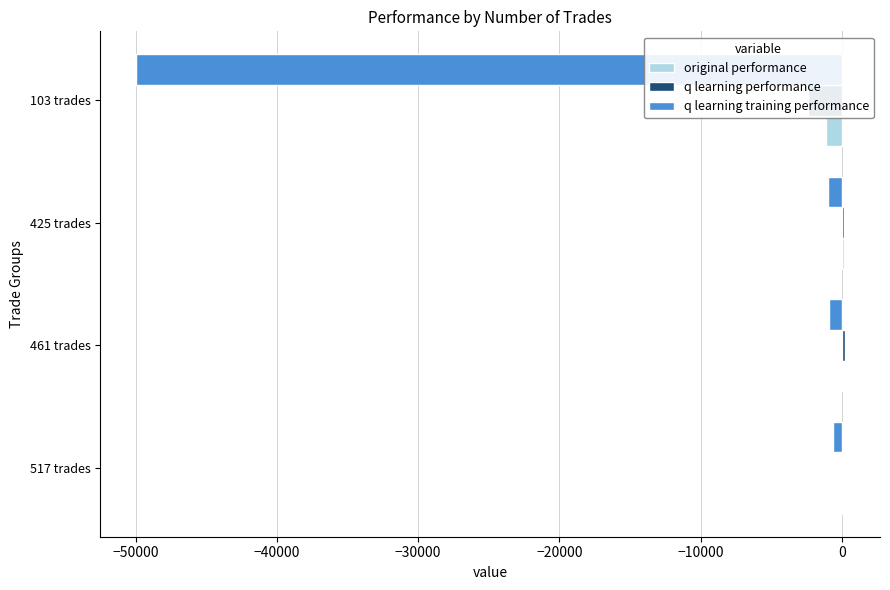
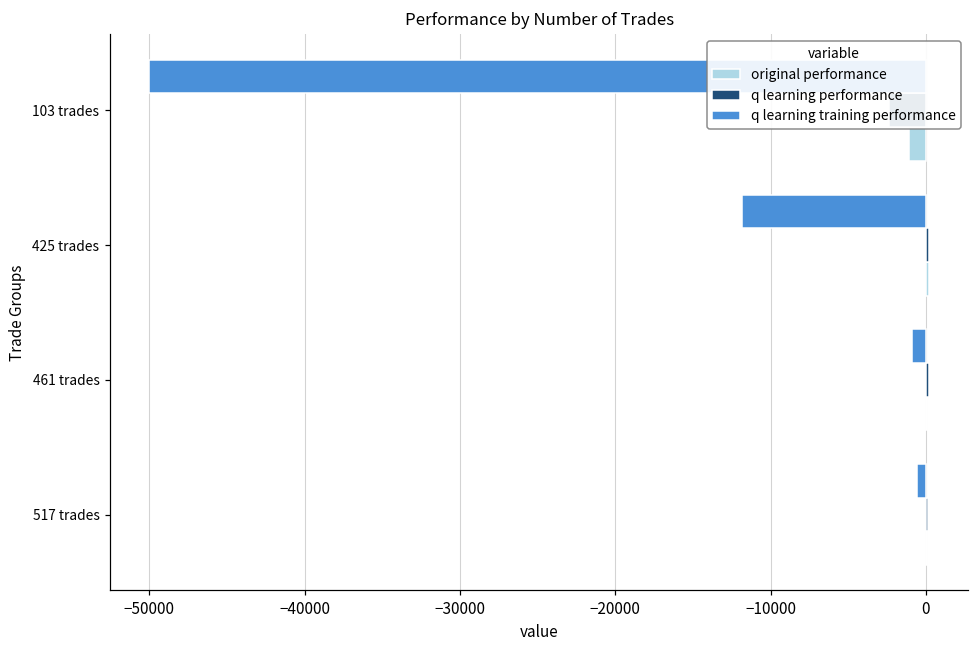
q learning training performance, 425 trades: -1000 -> -11800
